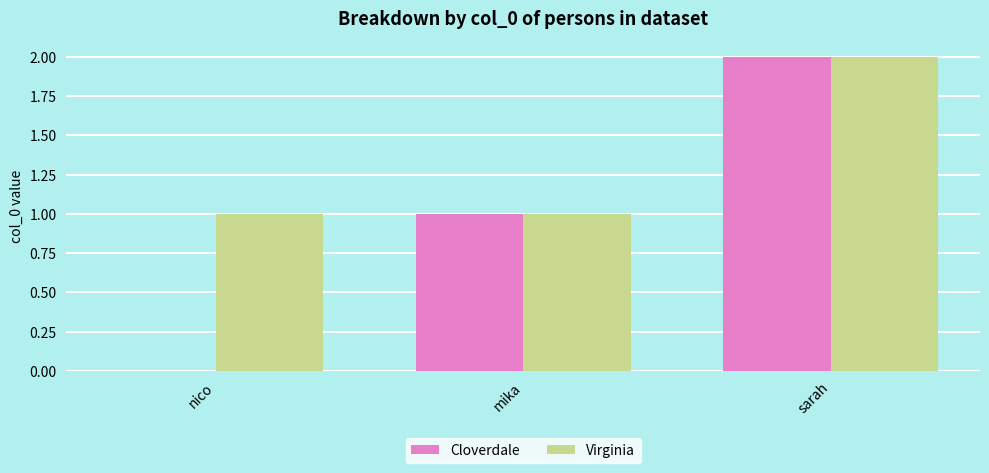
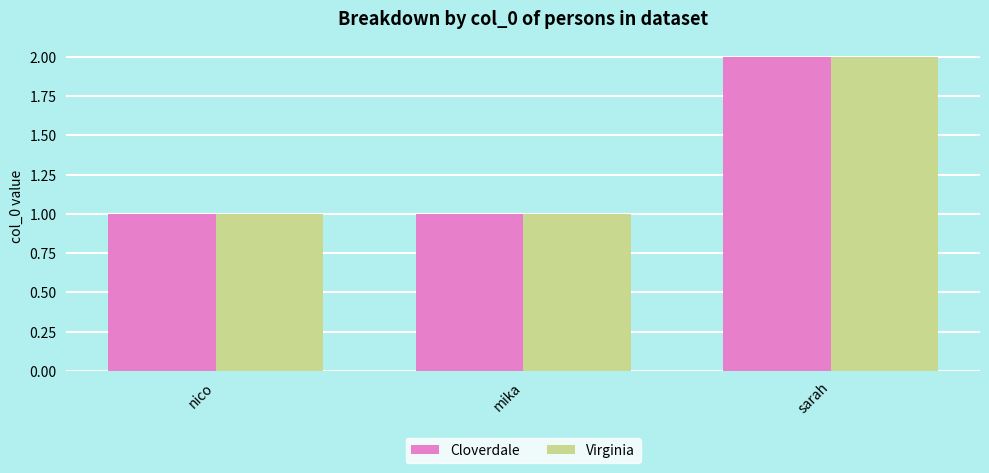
Cloverdale, nico: 0 -> 1
